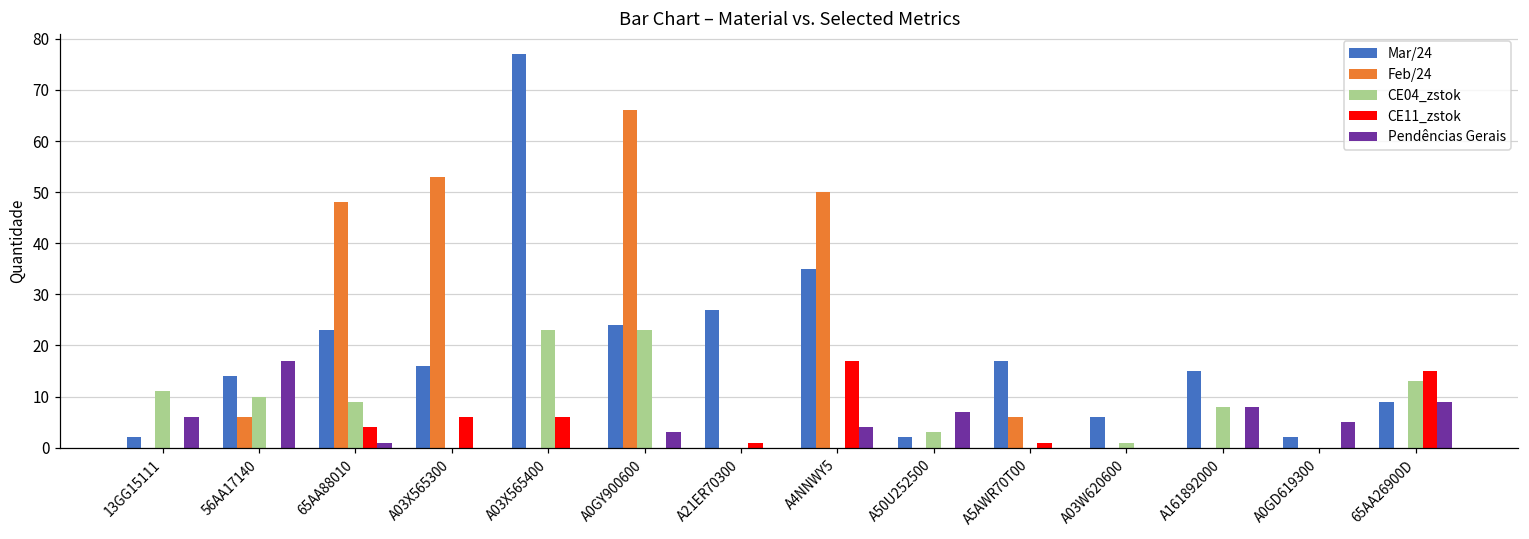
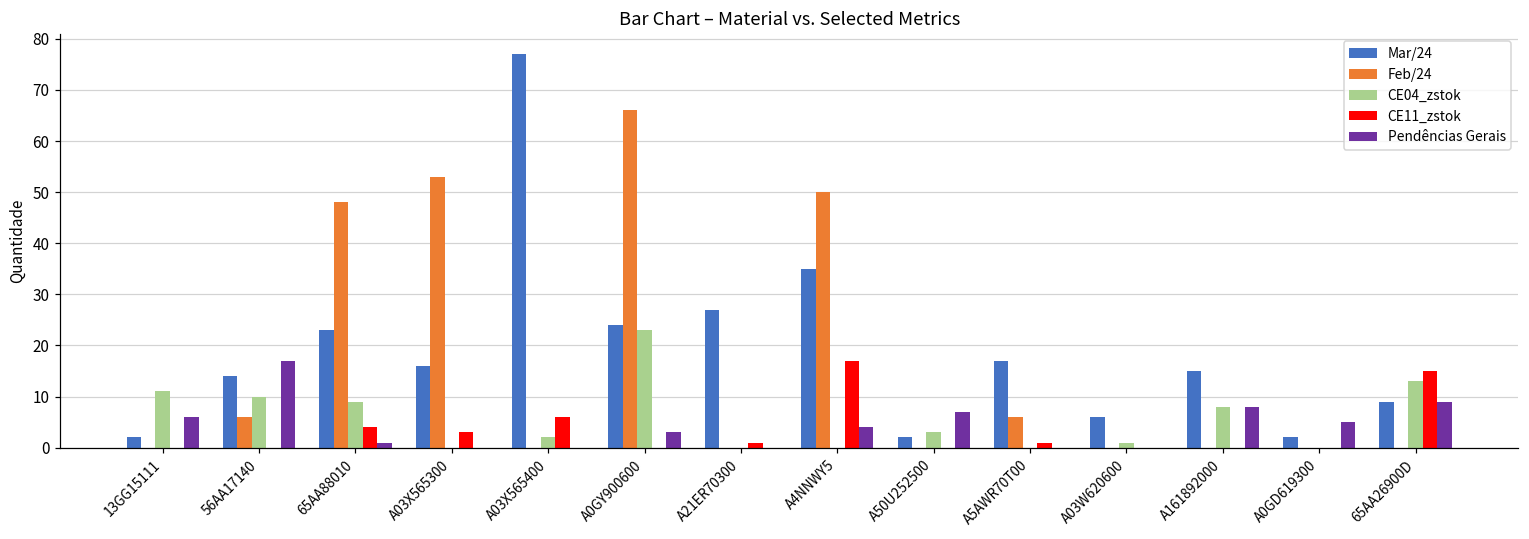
CE11_zstok, A03X565300: 6 -> 3
CE04_zstok, A03X565400: 23 -> 2
